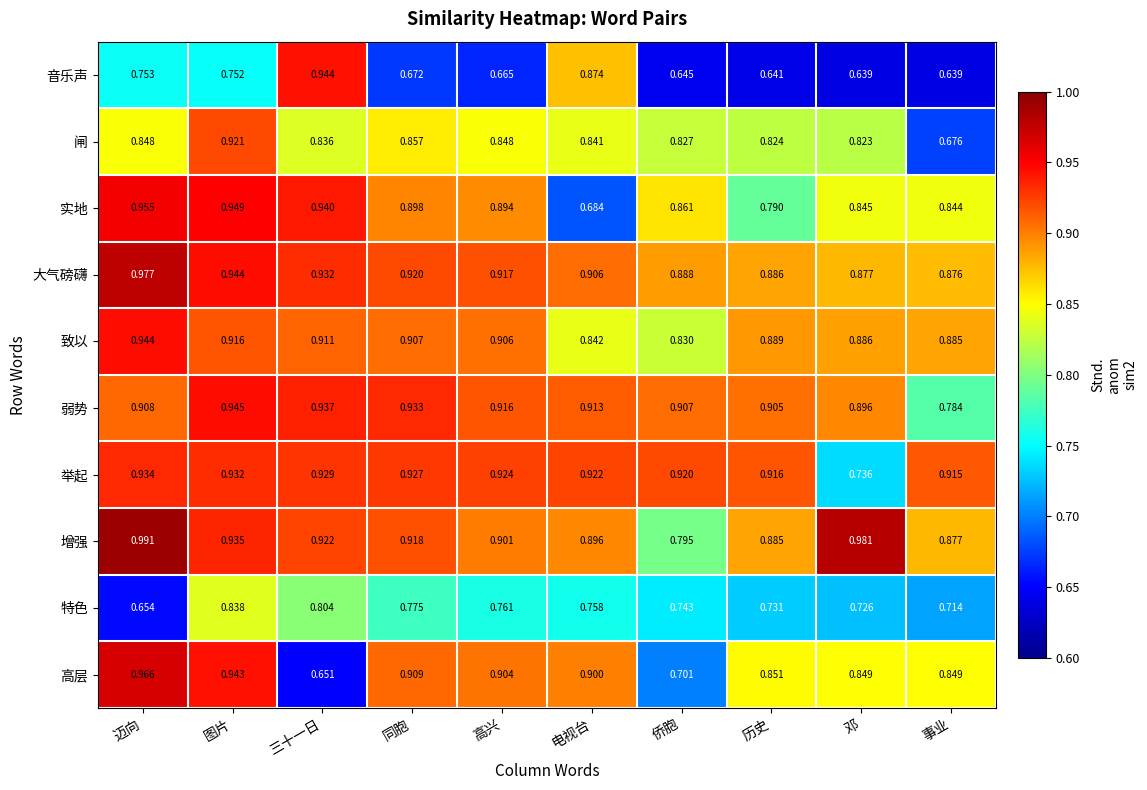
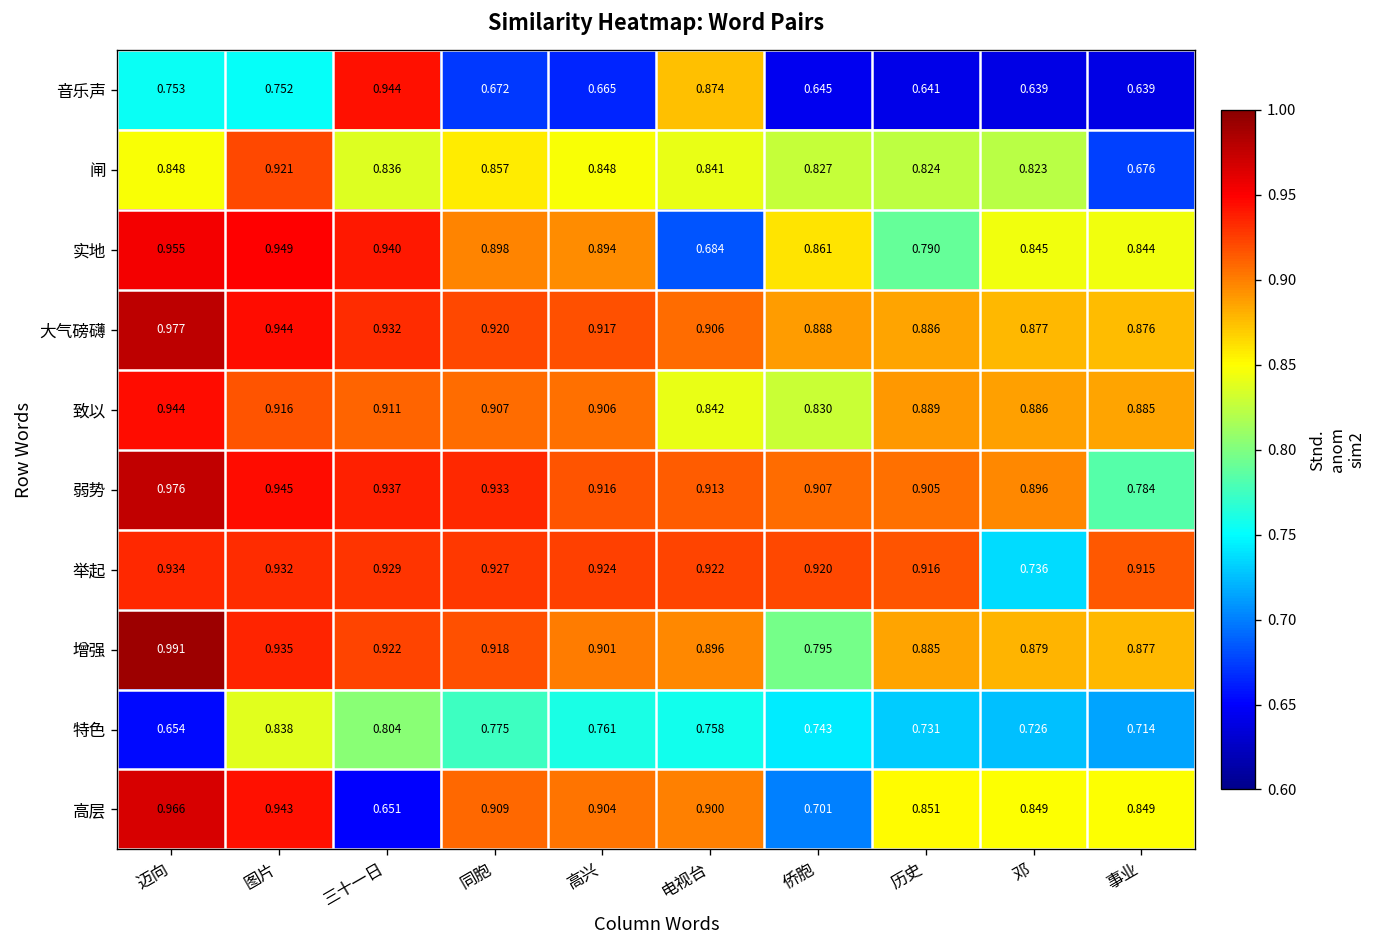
弱势, 迈向: 0.908 -> 0.976
增强, 邓: 0.981 -> 0.879
